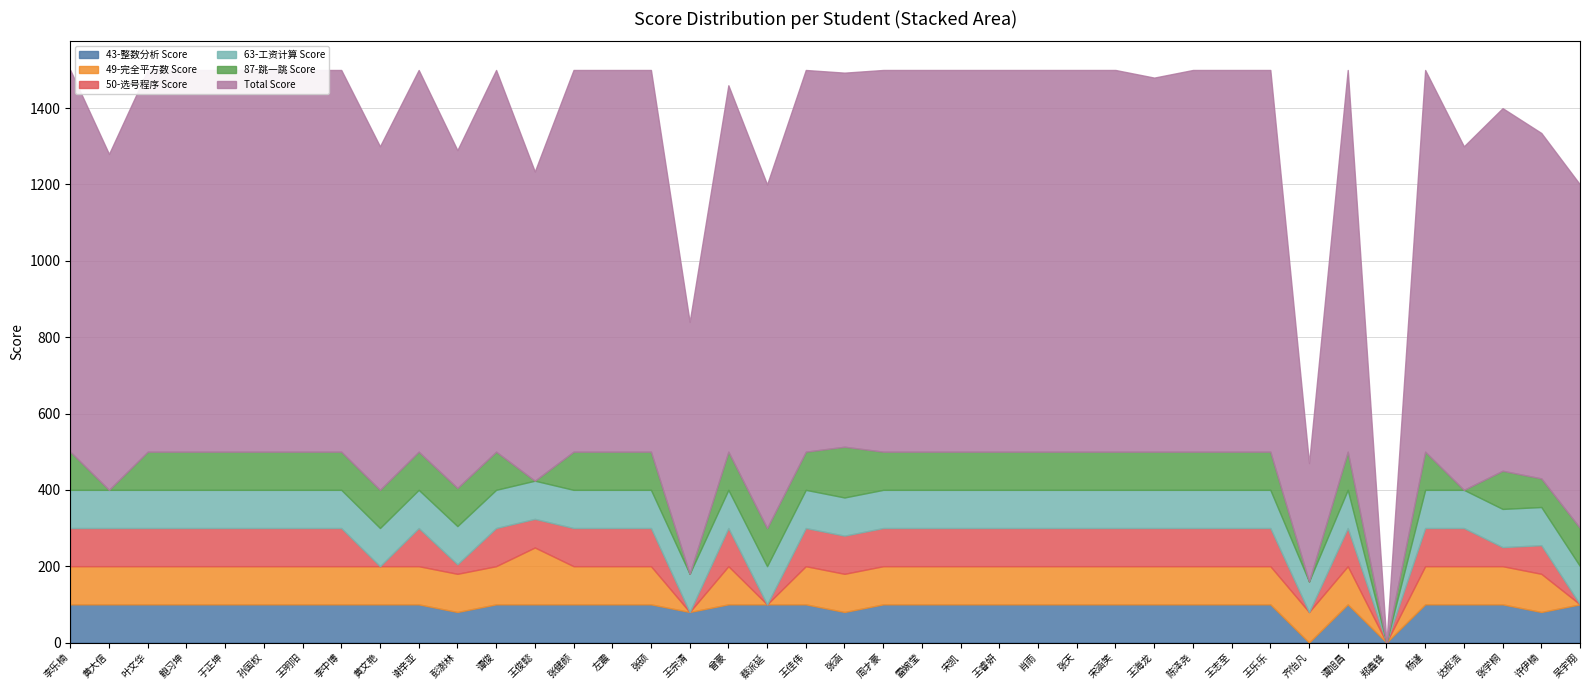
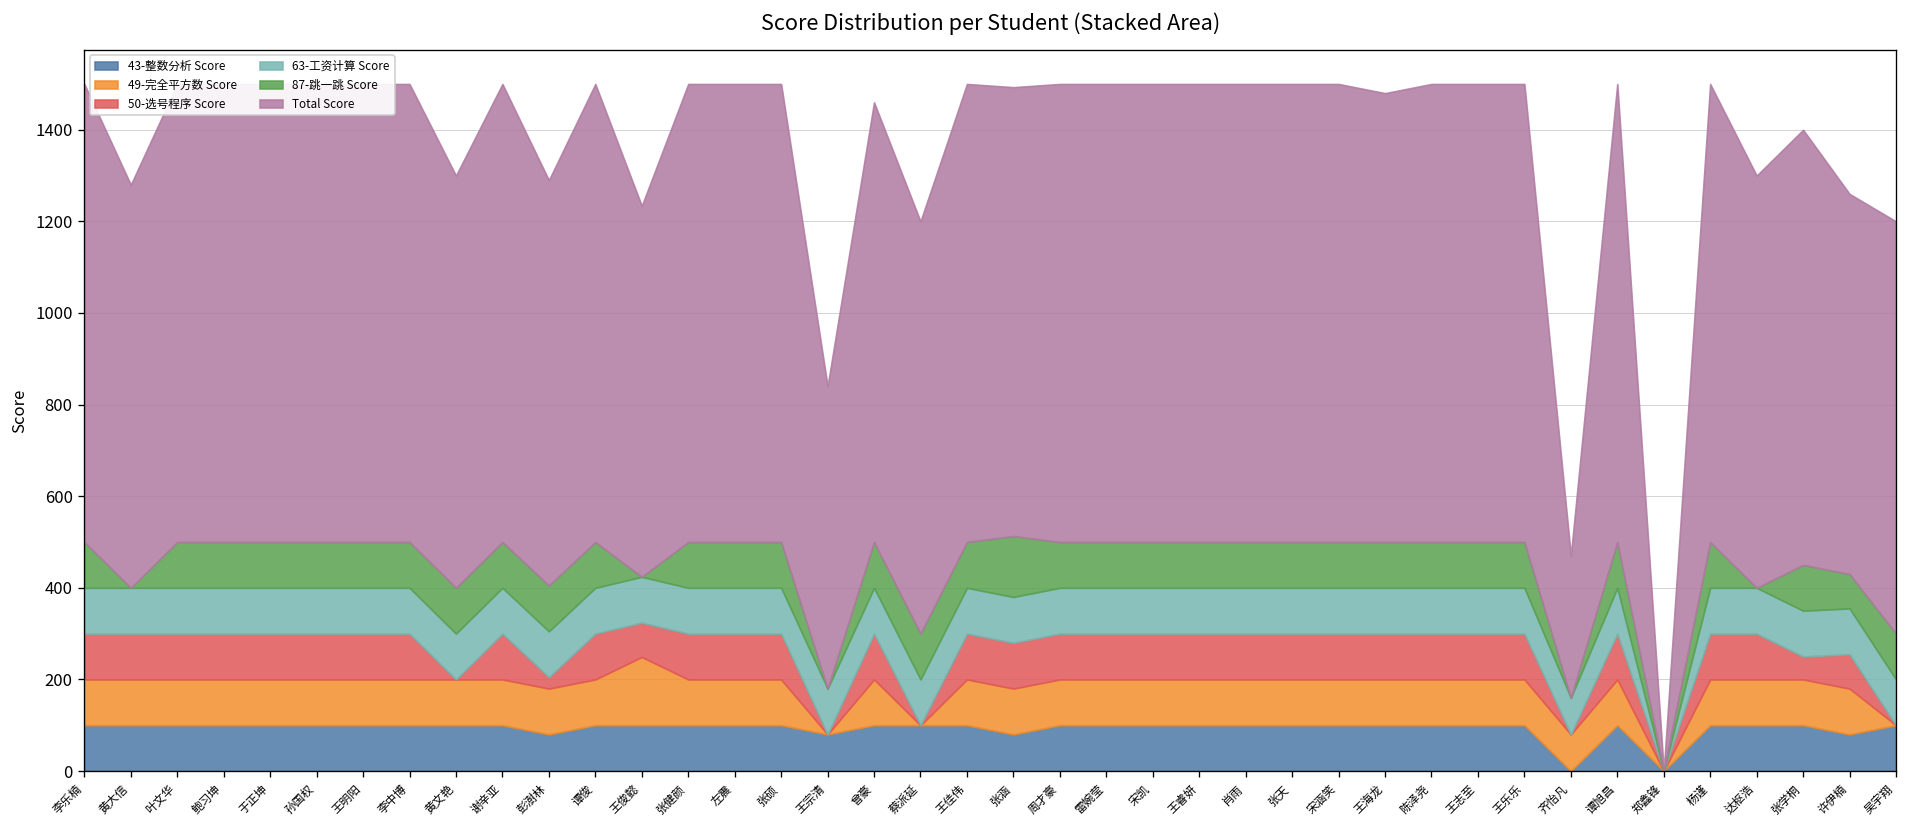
Total Score, 许伊楠: 910 -> 830
